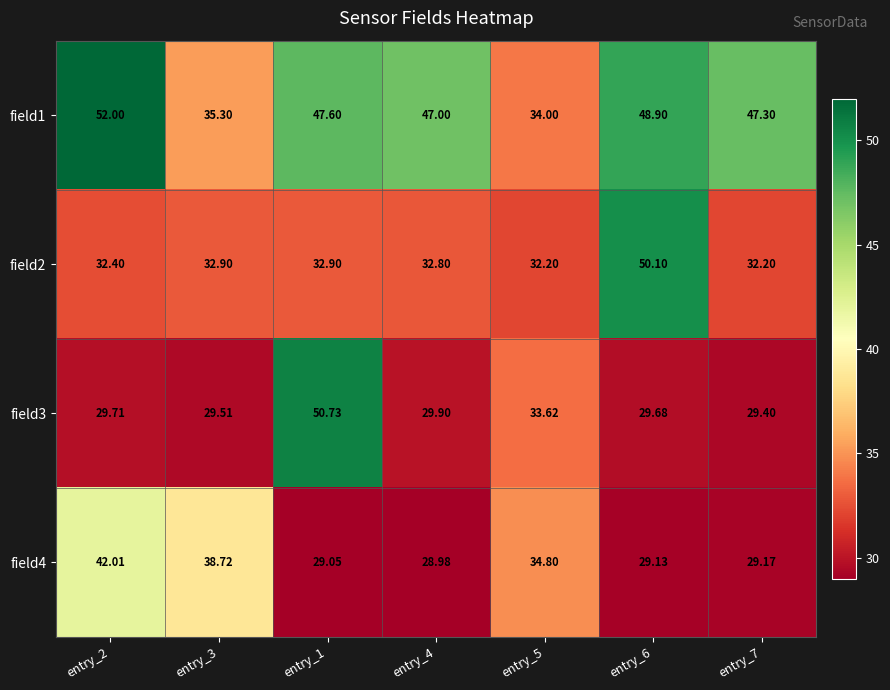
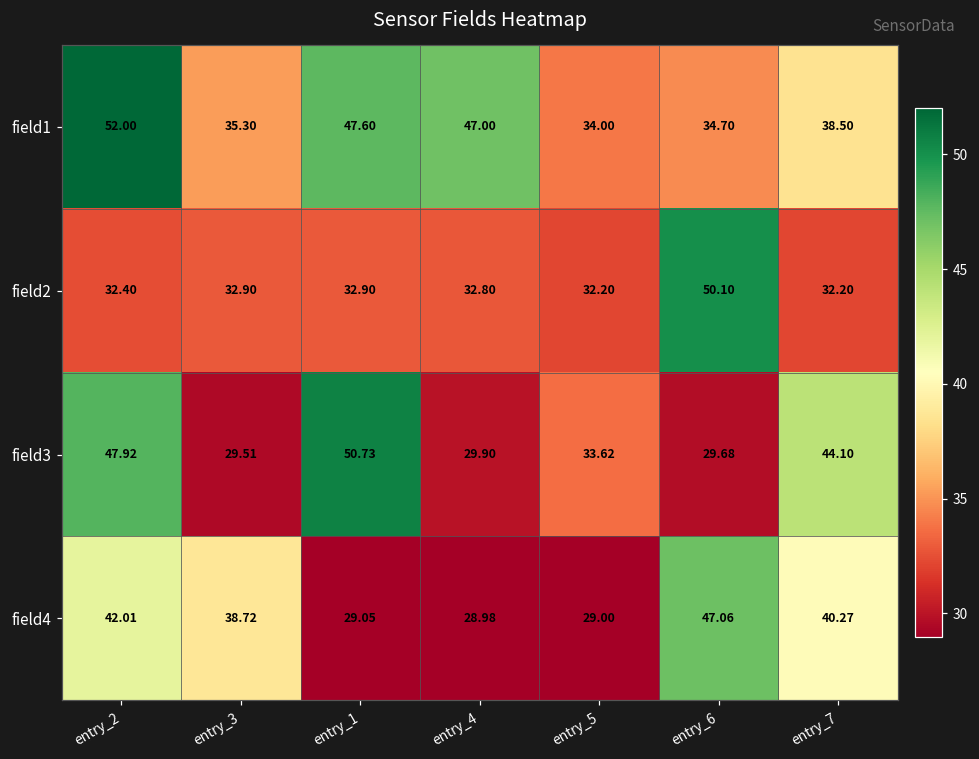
field1, entry_6: 48.90 -> 34.70
field1, entry_7: 47.30 -> 38.50
field3, entry_2: 29.71 -> 47.92
field3, entry_7: 29.40 -> 44.10
field4, entry_5: 34.80 -> 29.00
field4, entry_6: 29.13 -> 47.06
field4, entry_7: 29.17 -> 40.27
